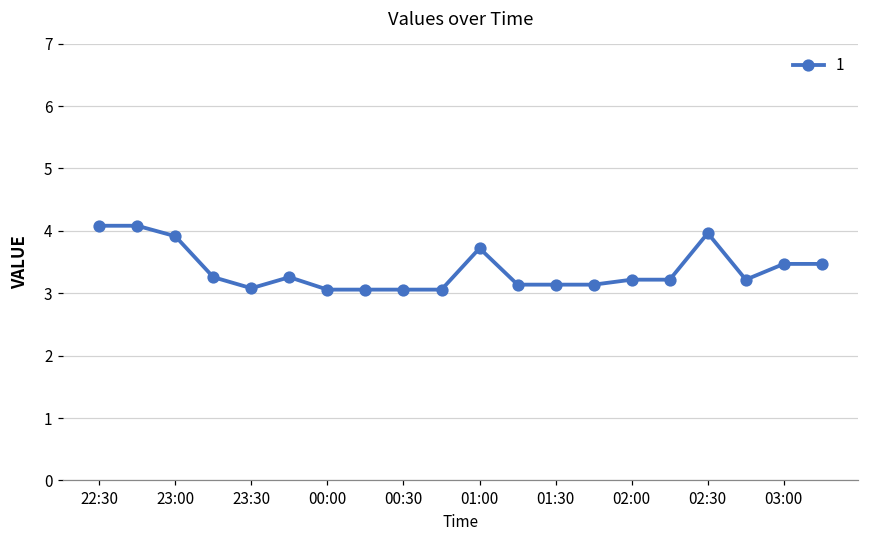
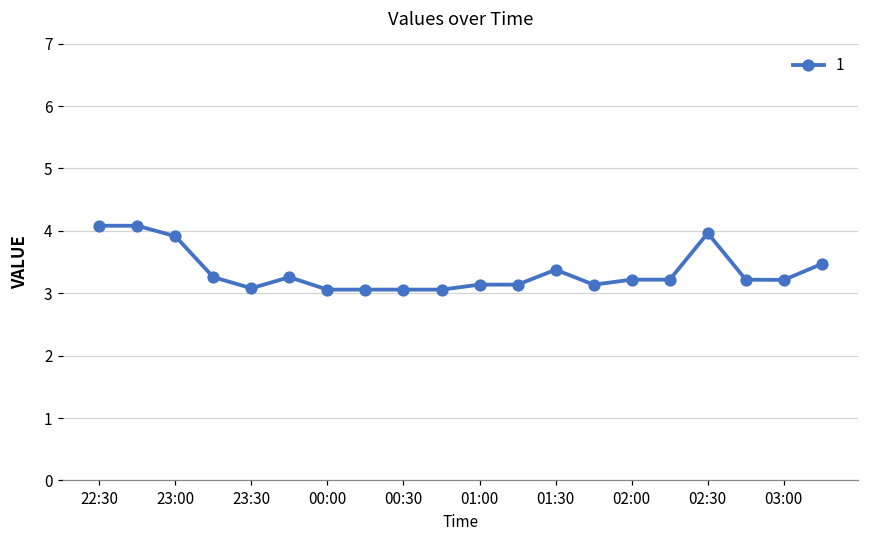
01:00: 3.7 -> 3.1
01:30: 3.1 -> 3.4
03:00: 3.5 -> 3.2
